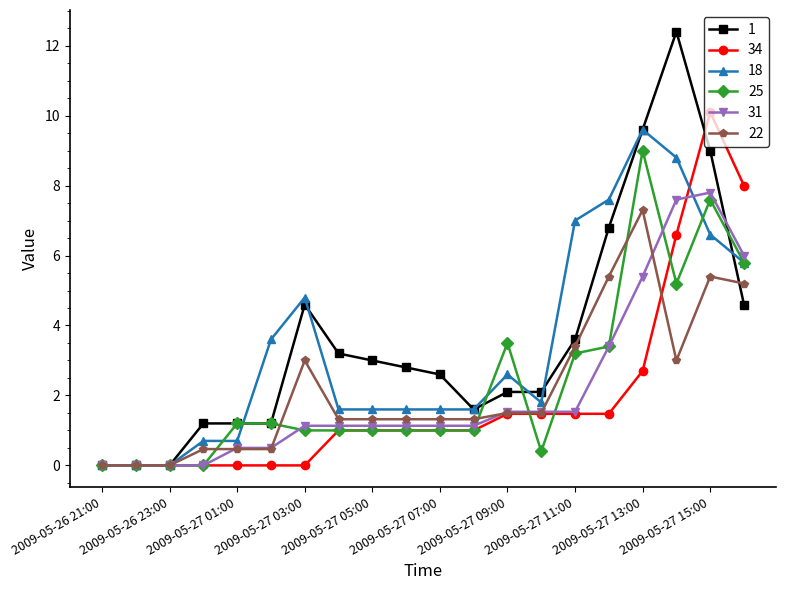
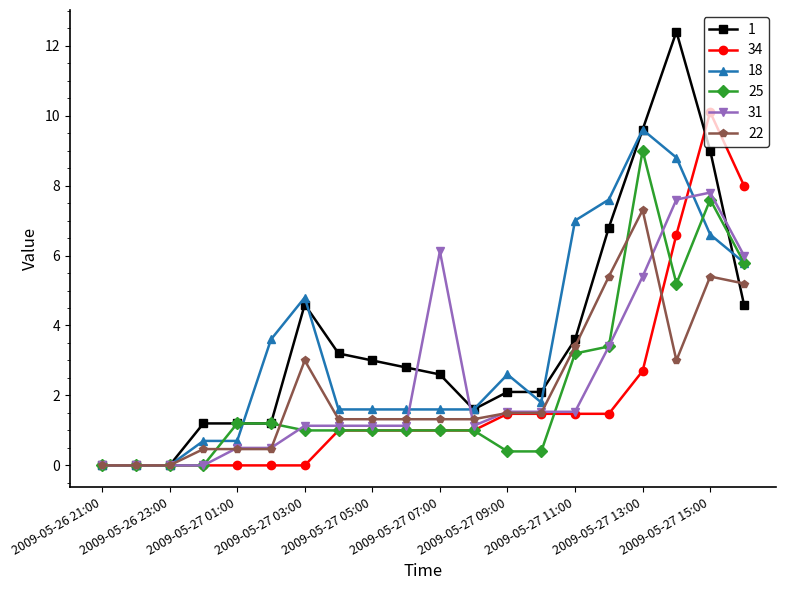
31, 2009-05-27 07:00: 1.1 -> 6.1
25, 2009-05-27 09:00: 3.5 -> 0.4
